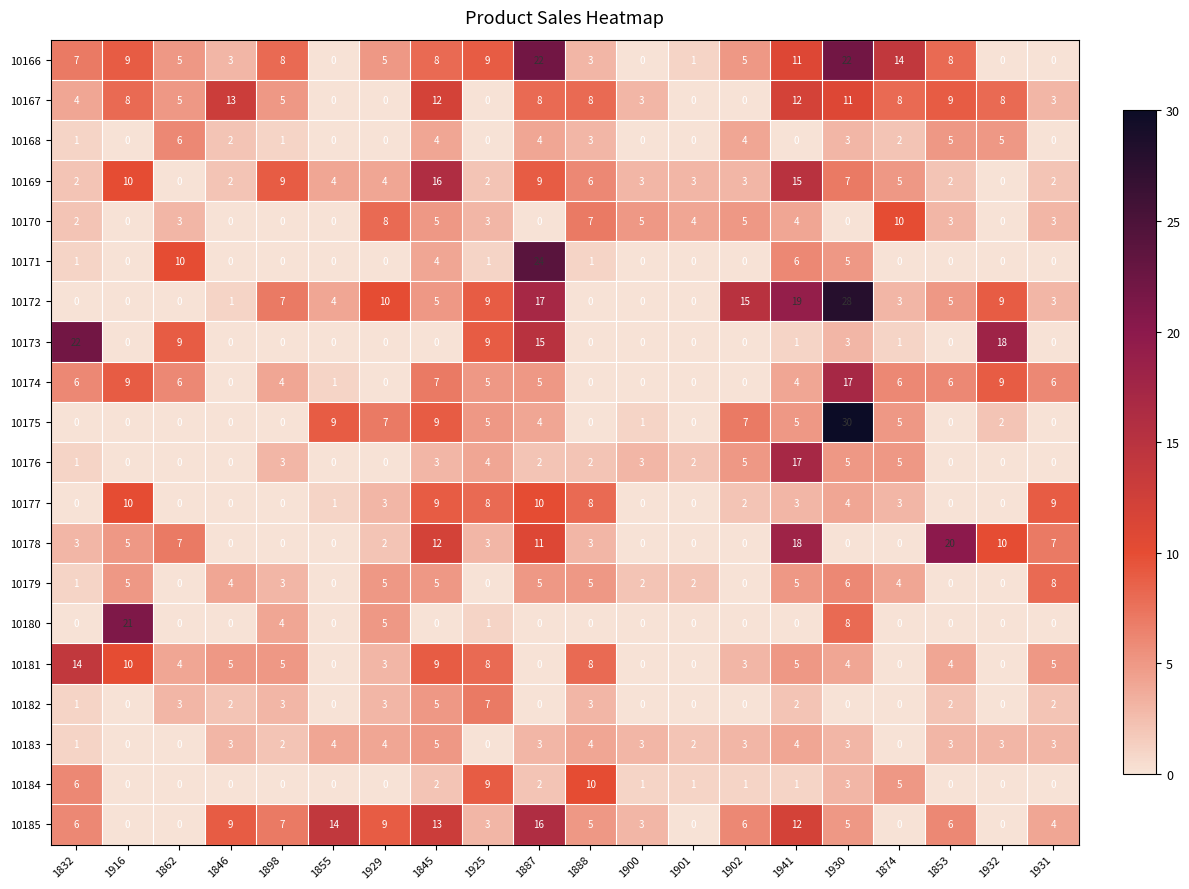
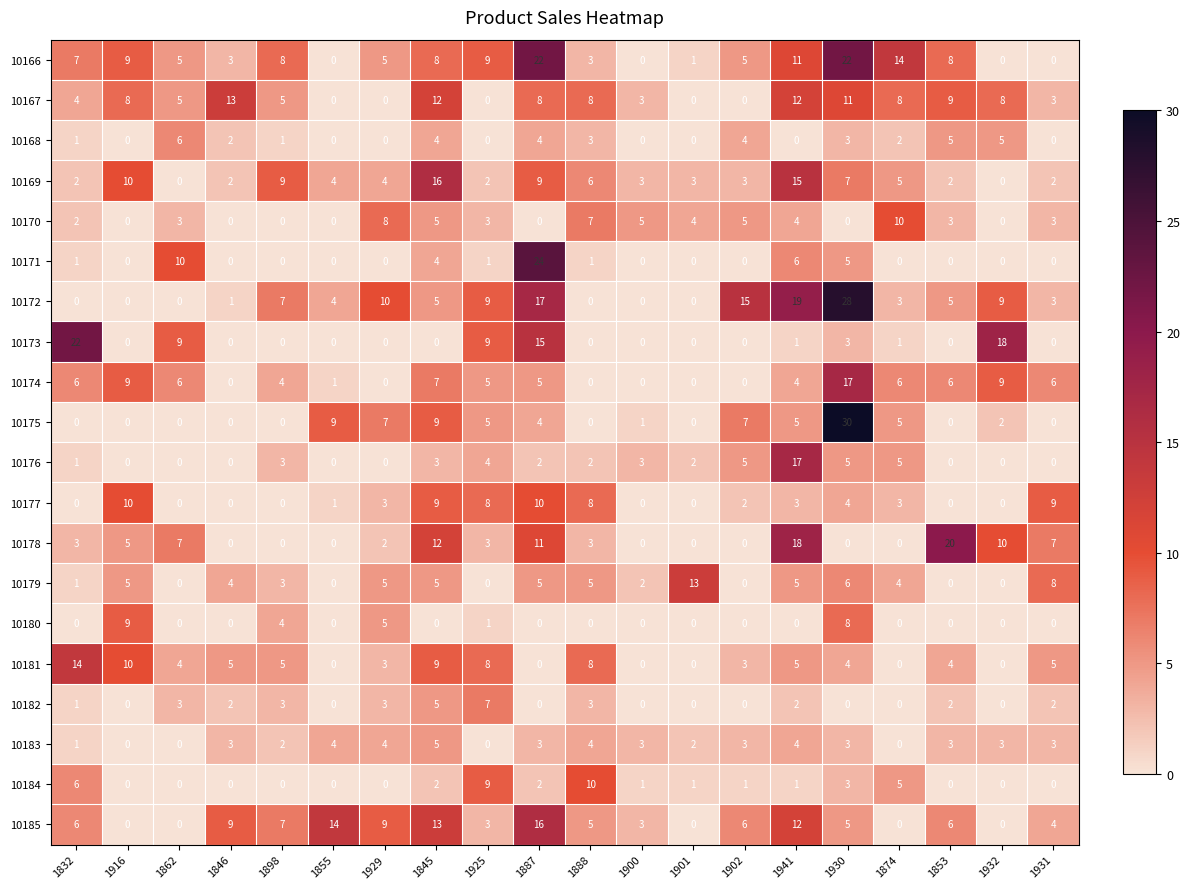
10179, 1901: 2 -> 13
10180, 1916: 21 -> 9
